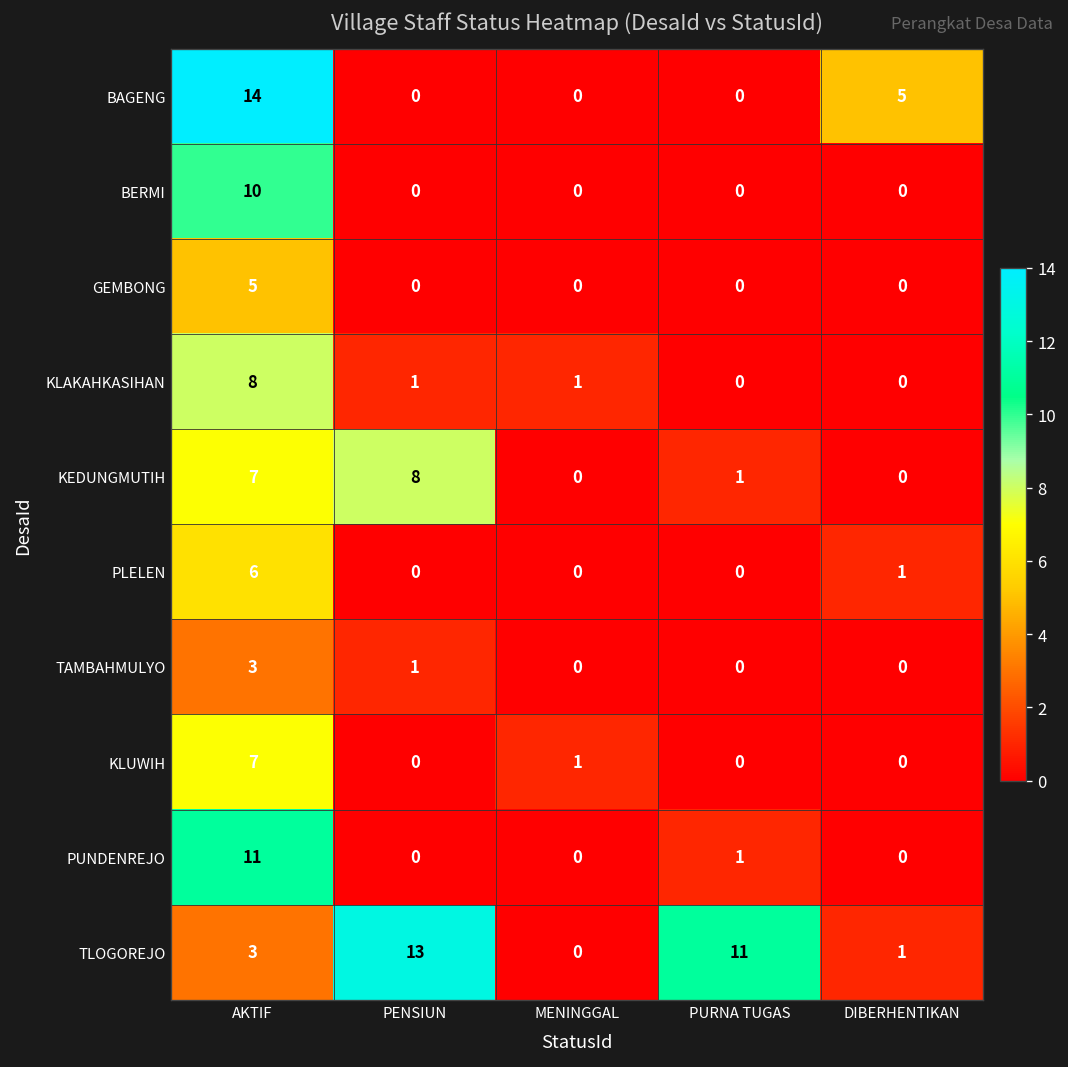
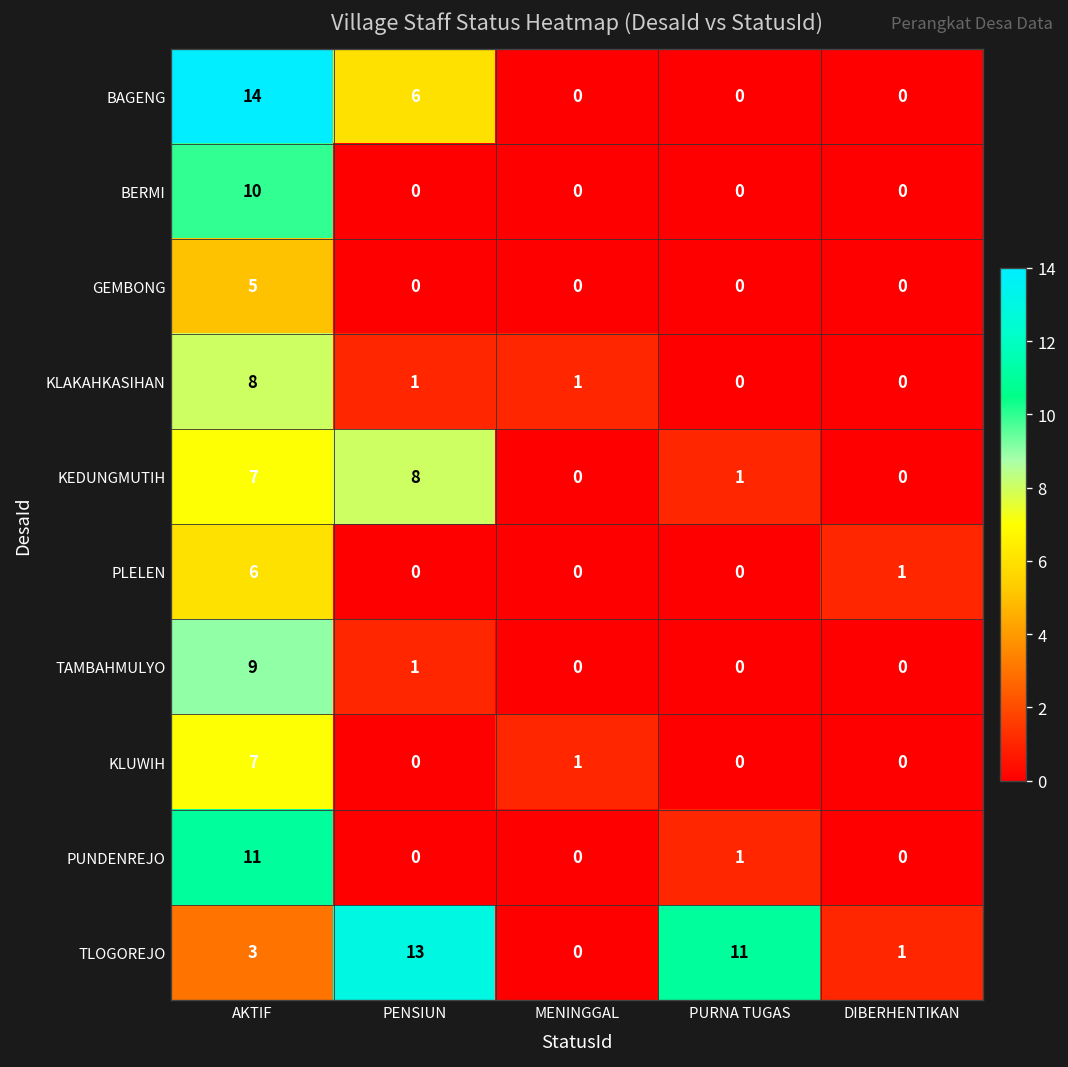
BAGENG, PENSIUN: 0 -> 6
BAGENG, DIBERHENTIKAN: 5 -> 0
TAMBAHMULYO, AKTIF: 3 -> 9
